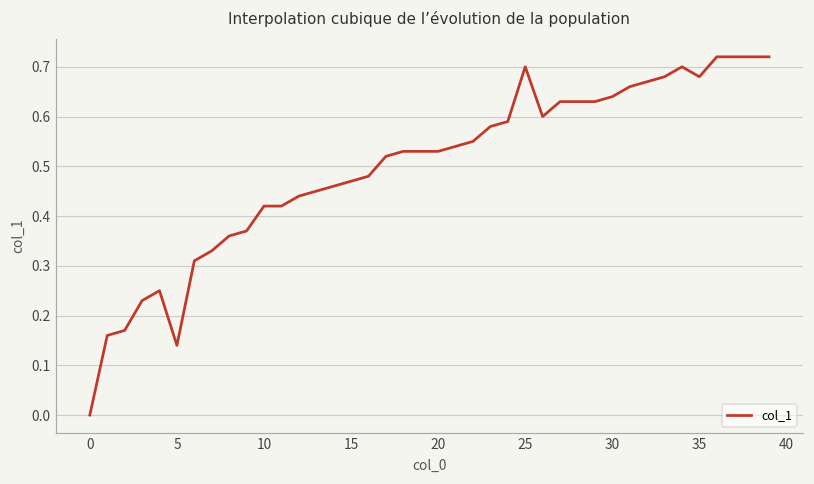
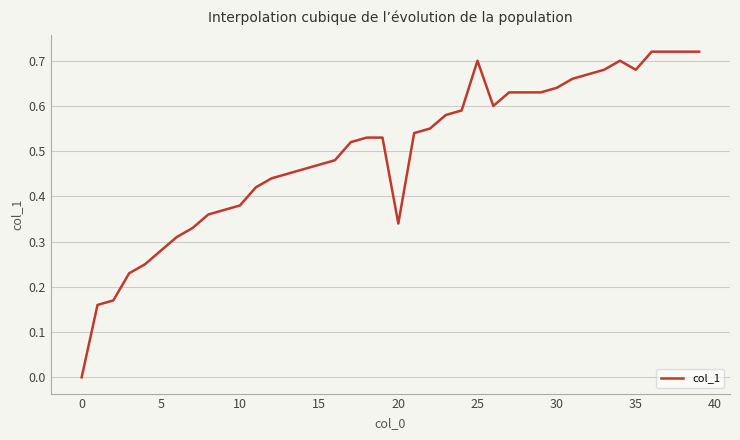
5: 0.14 -> 0.28
10: 0.42 -> 0.38
20: 0.53 -> 0.34
